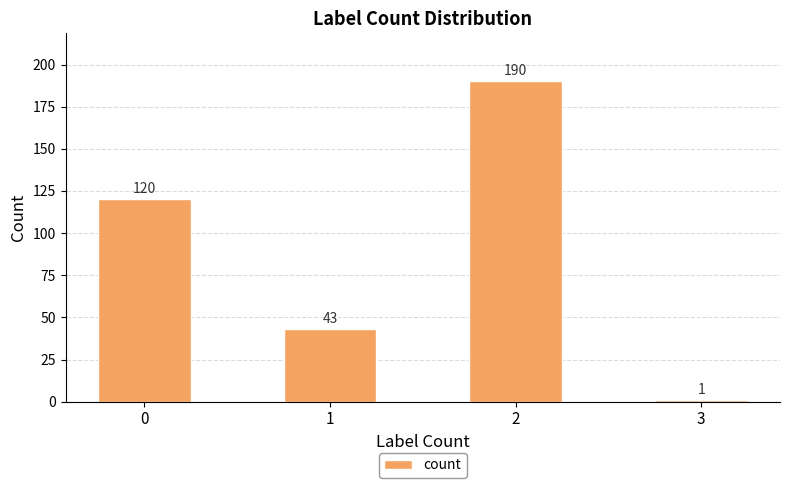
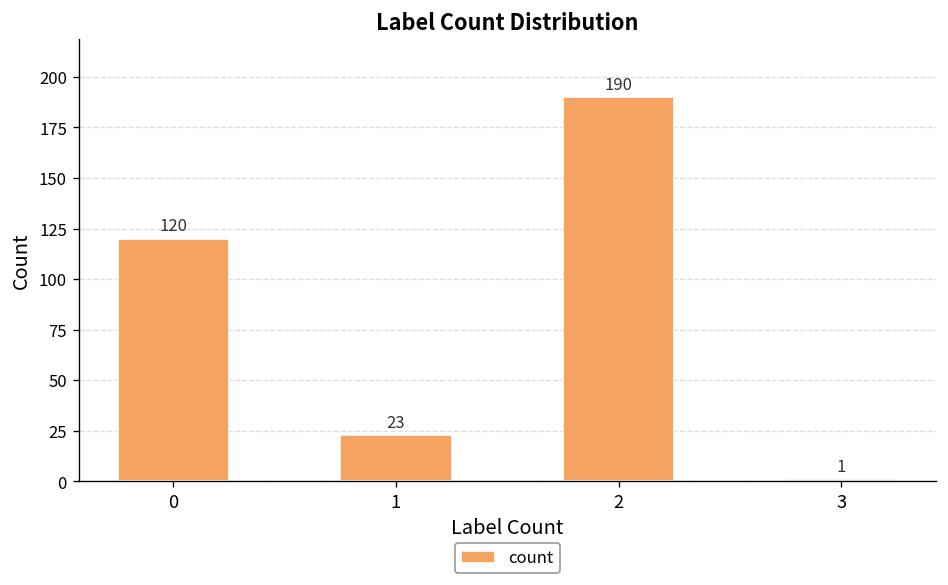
1: 43 -> 23
